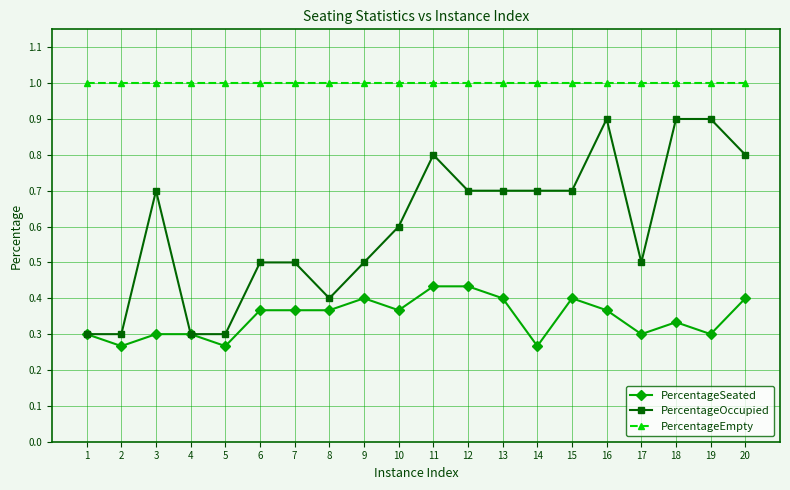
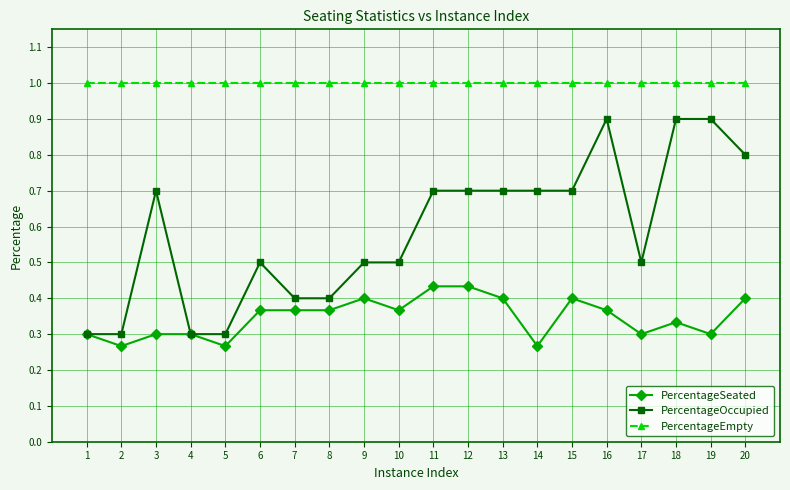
PercentageOccupied, 7: 0.5 -> 0.4
PercentageOccupied, 10: 0.6 -> 0.5
PercentageOccupied, 11: 0.8 -> 0.7
